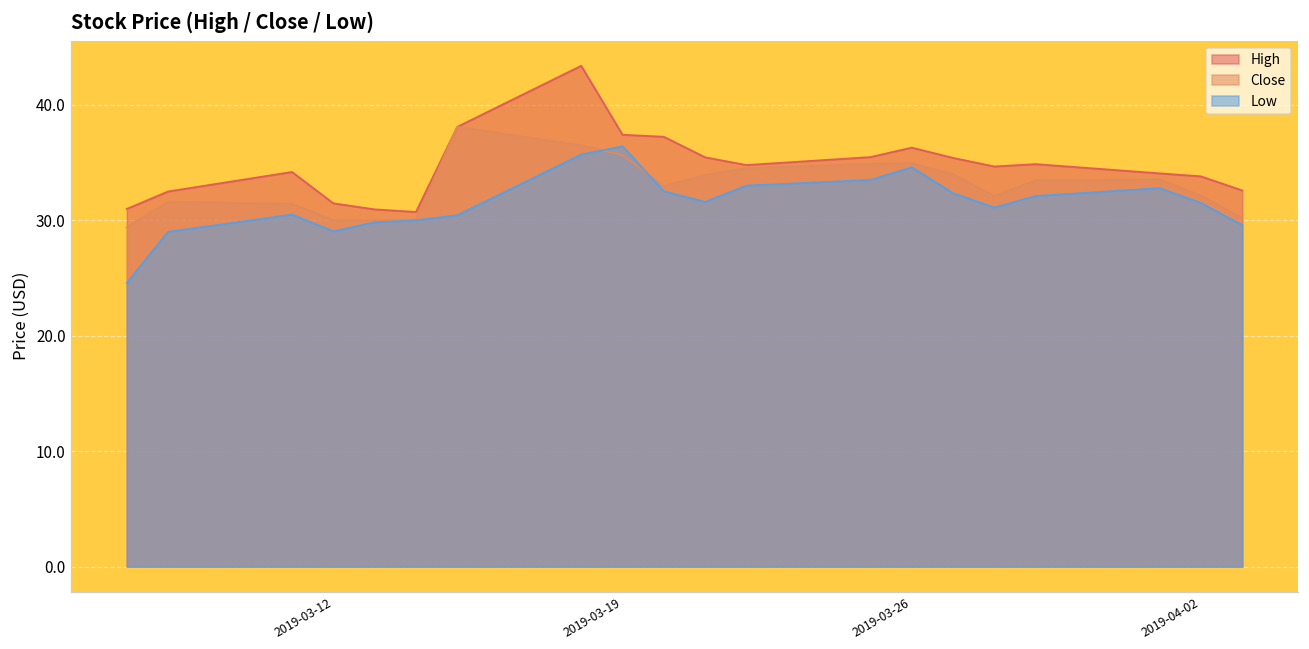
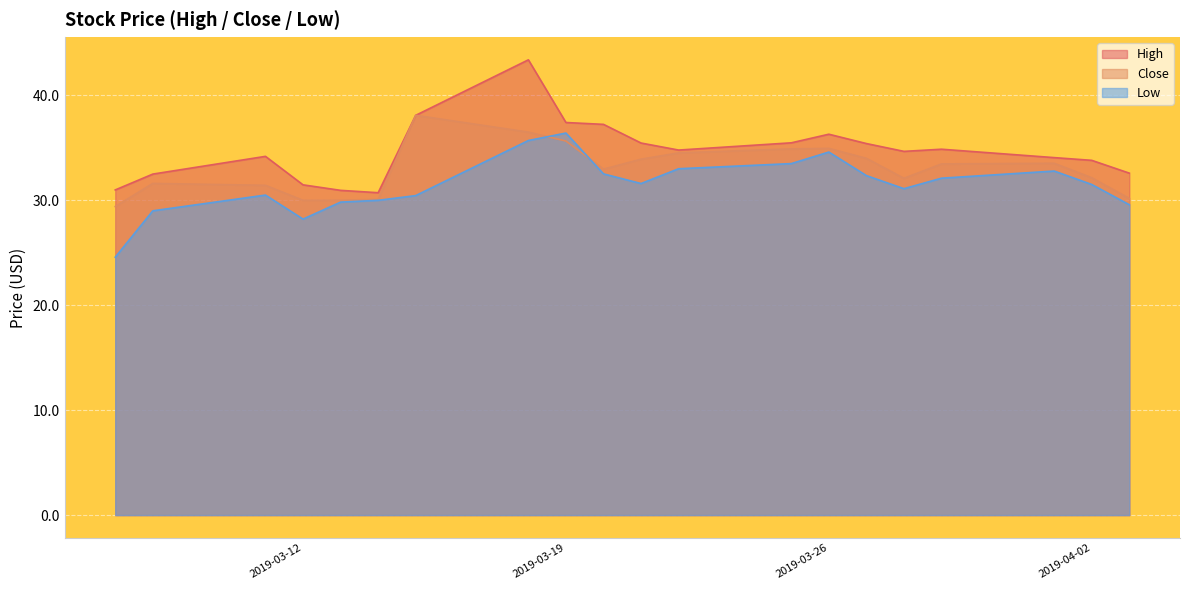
Low, 2019-03-12: 29.1 -> 28.2
